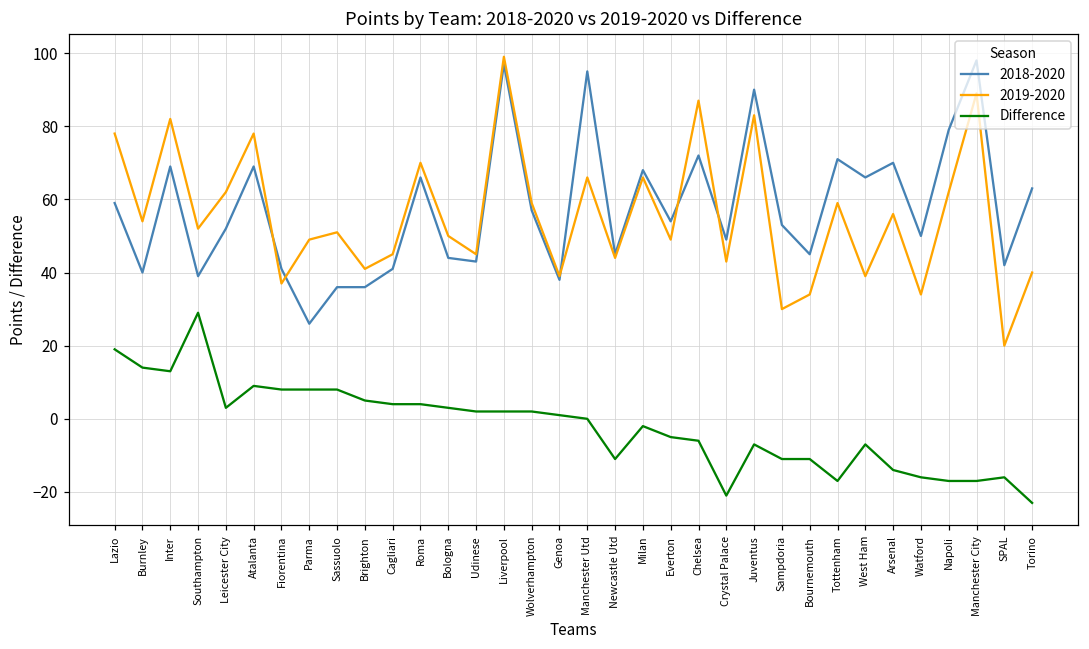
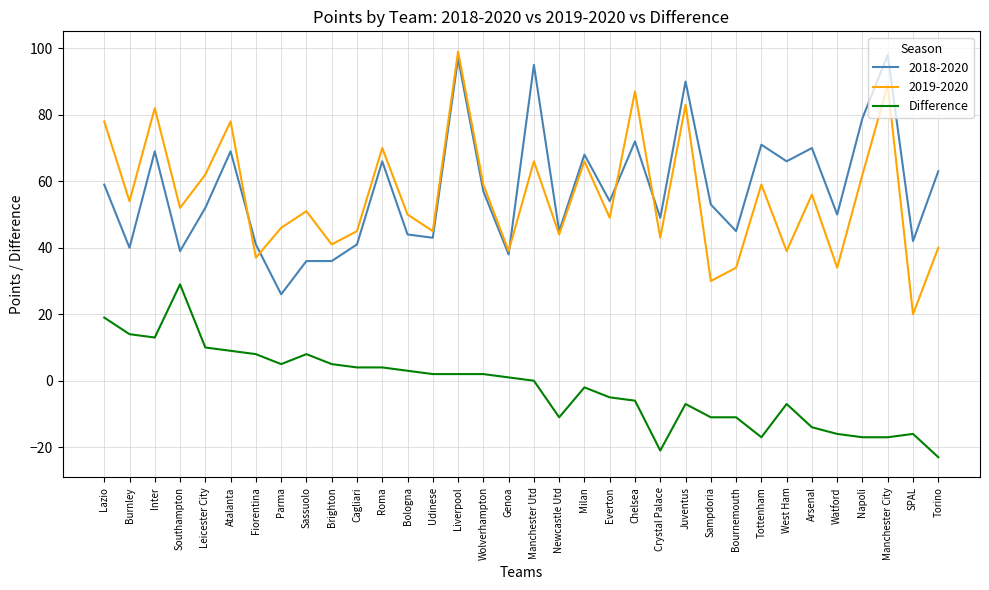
Difference, Leicester City: 3 -> 10
2019-2020, Parma: 49 -> 46
Difference, Parma: 8 -> 5
